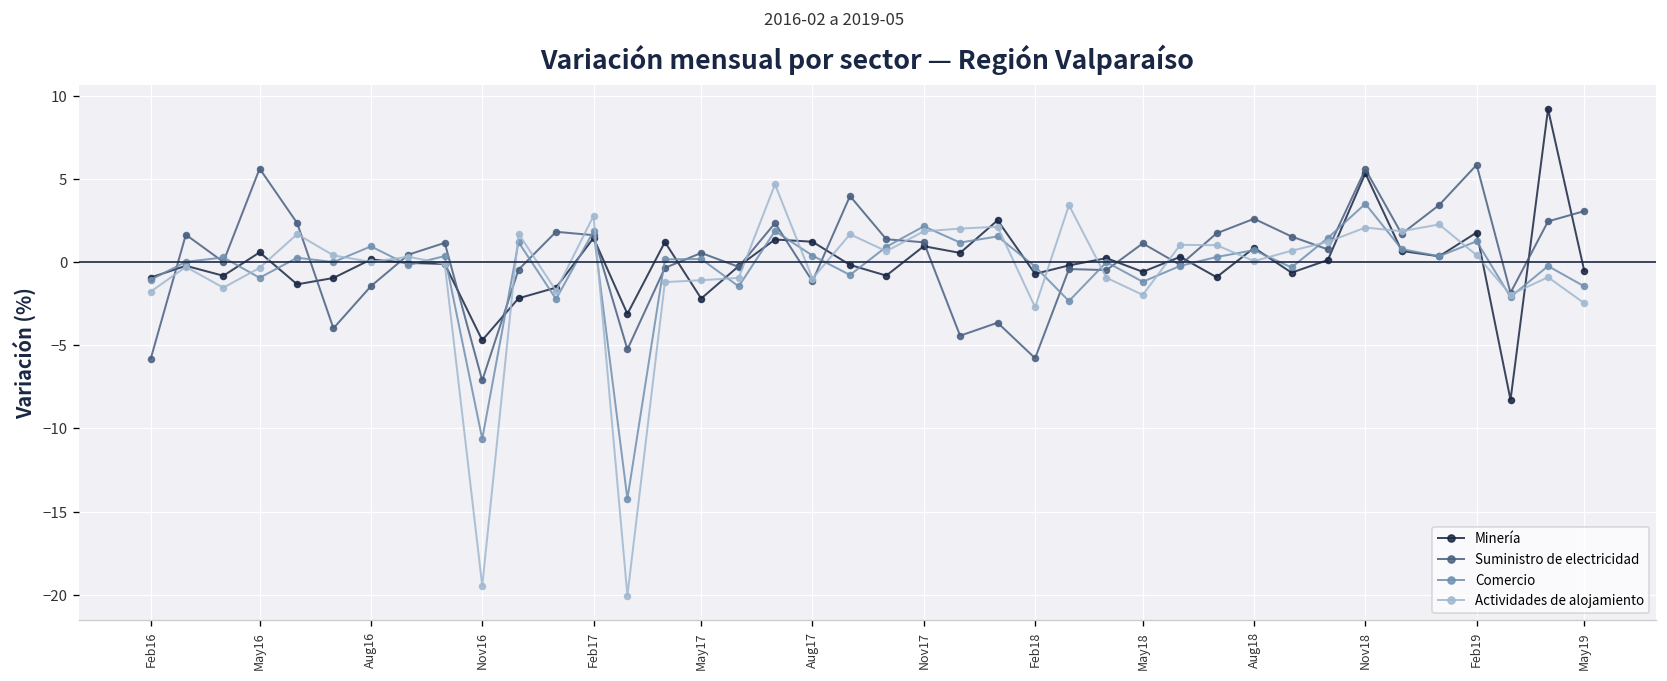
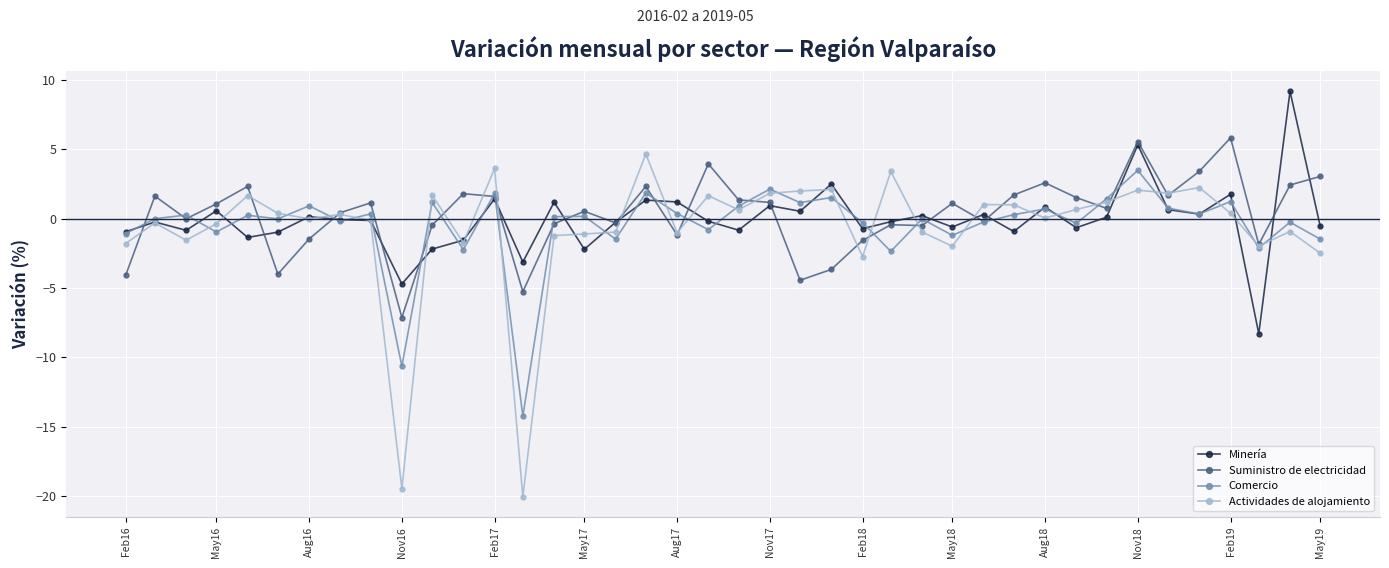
Suministro de electricidad, Feb16: -5.8 -> -4.1
Suministro de electricidad, May16: 5.6 -> 1.1
Actividades de alojamiento, Feb17: 2.8 -> 3.6
Suministro de electricidad, Feb18: -5.8 -> -1.6
